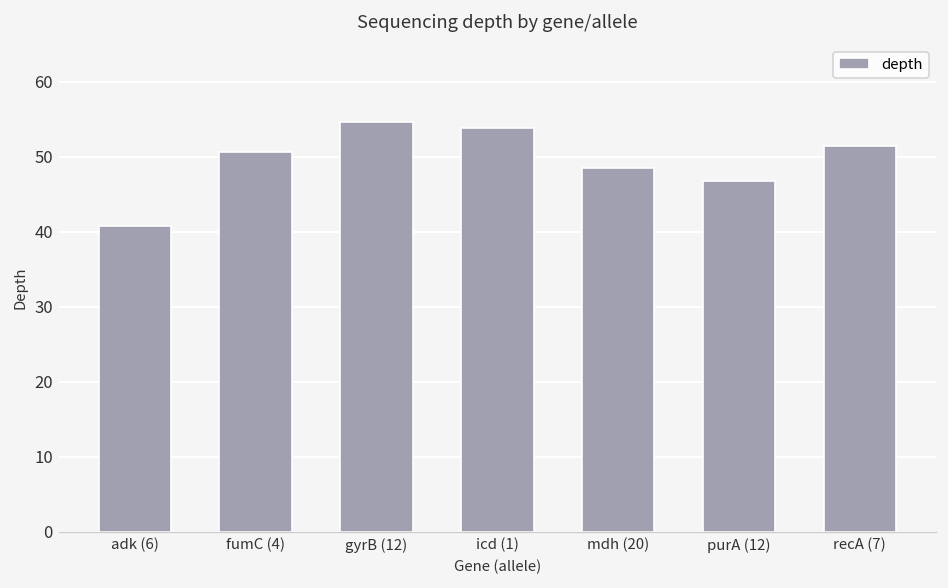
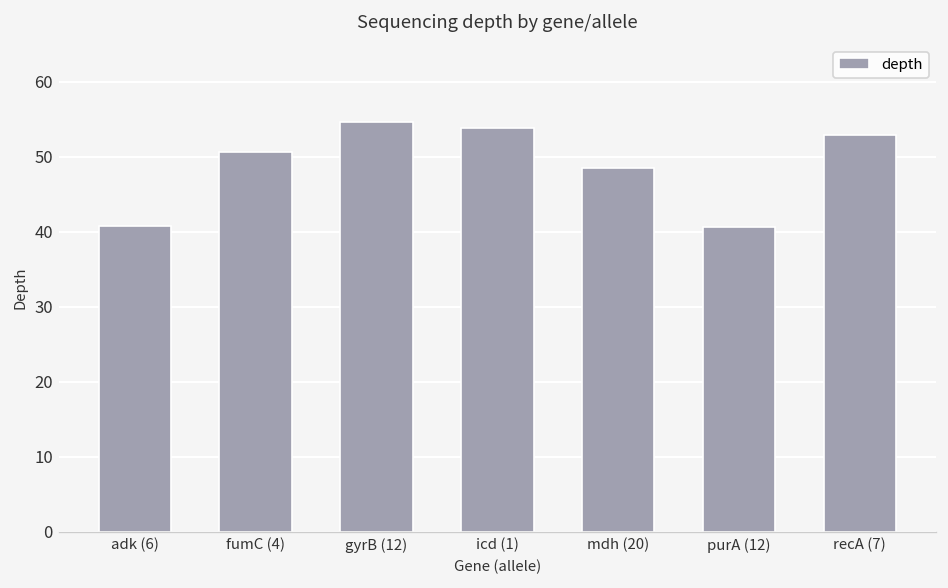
purA (12): 47 -> 41
recA (7): 51 -> 53
